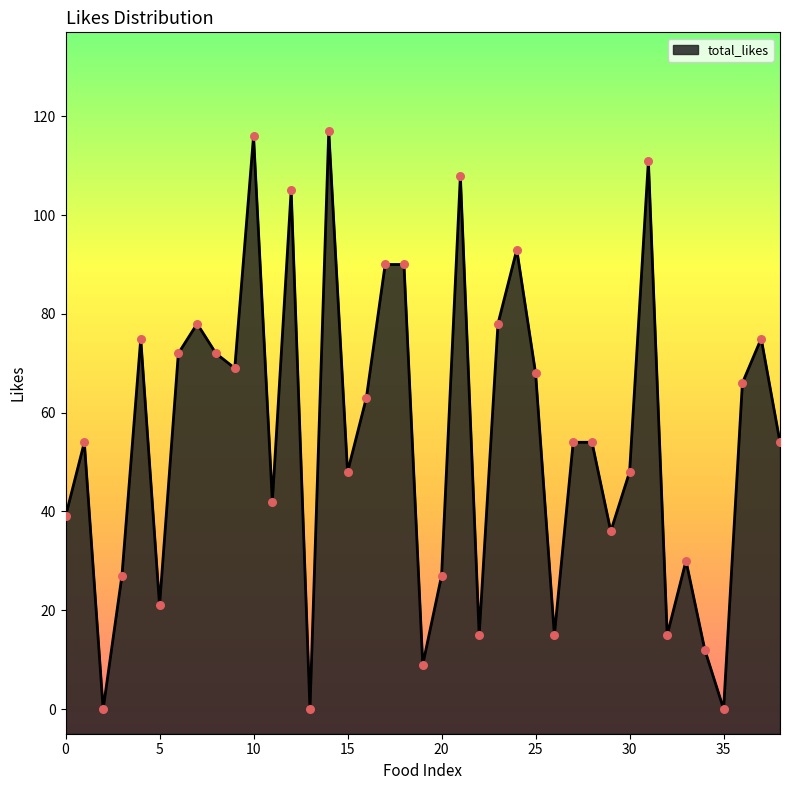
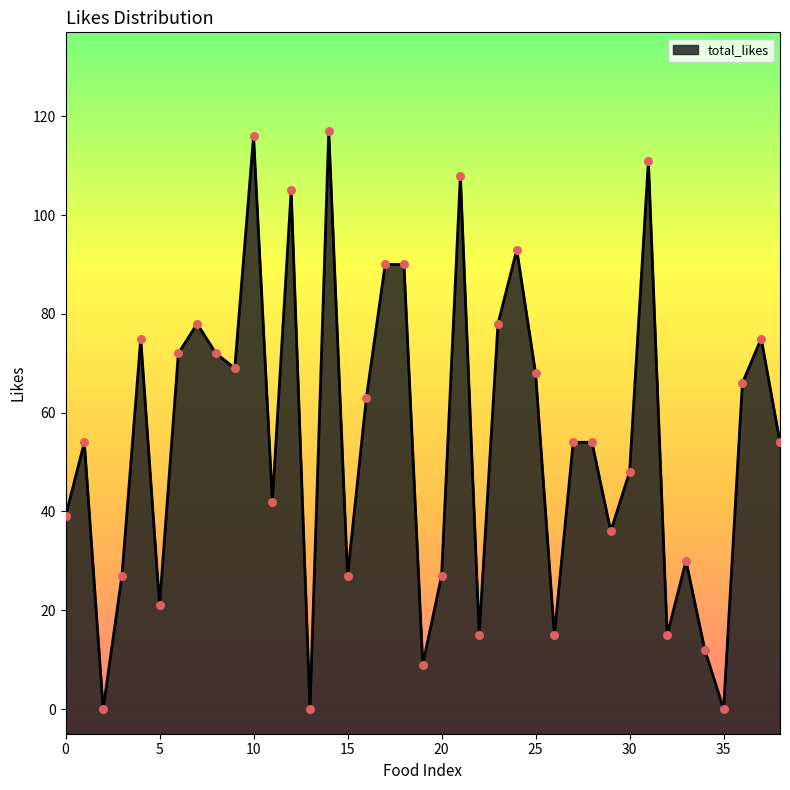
15: 48 -> 27
